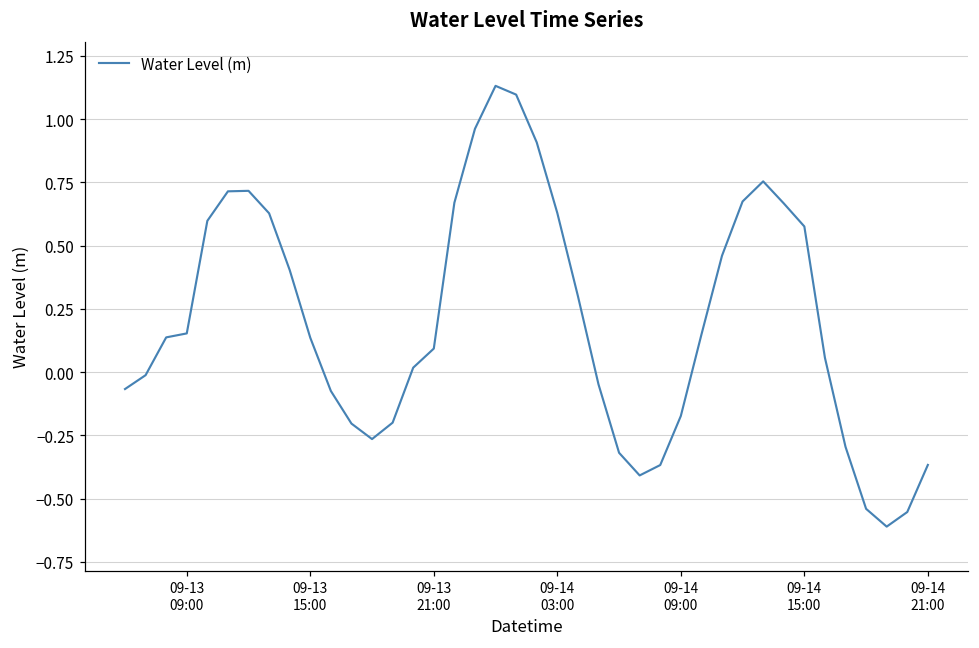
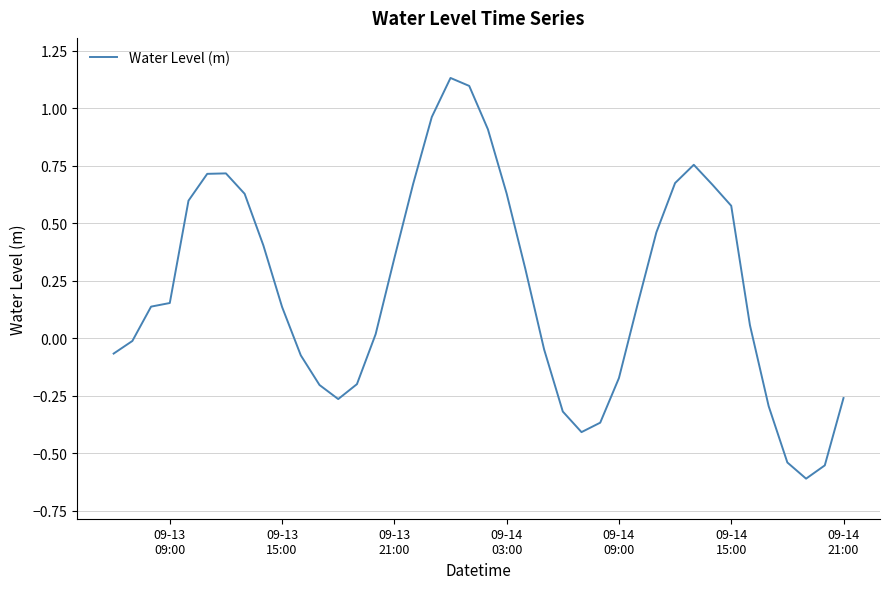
09-13 21:00: 0.09 -> 0.35
09-14 21:00: -0.37 -> -0.26
